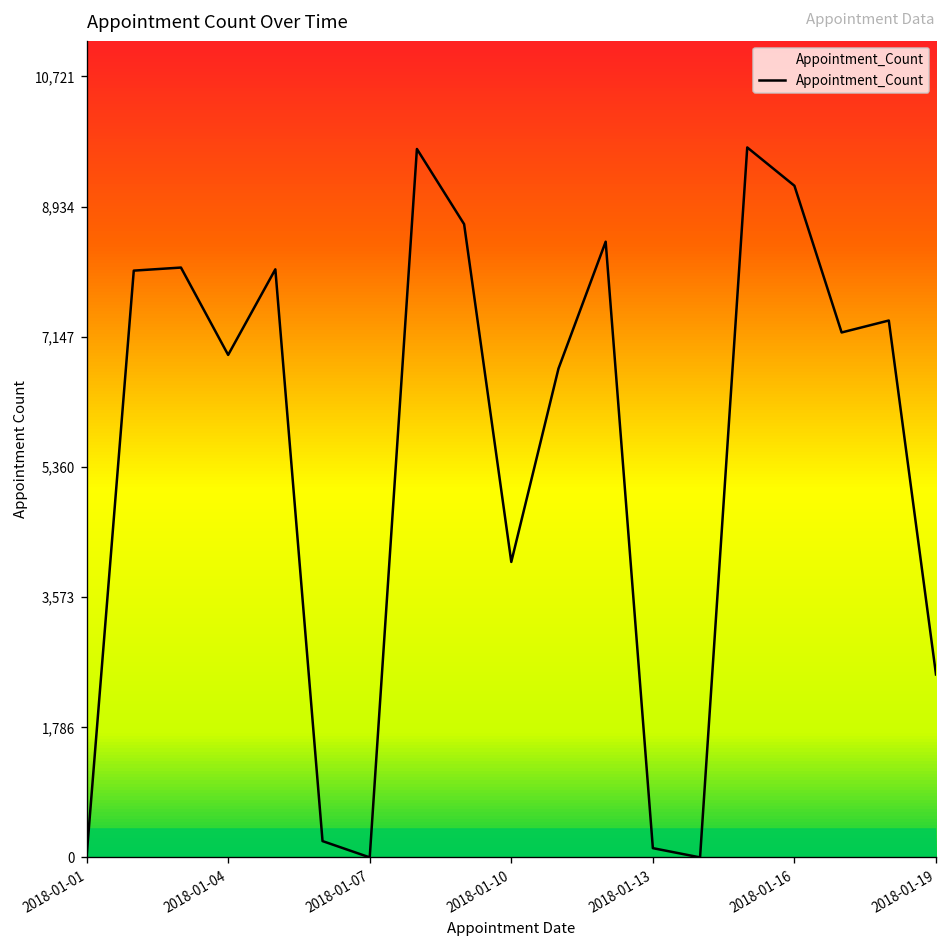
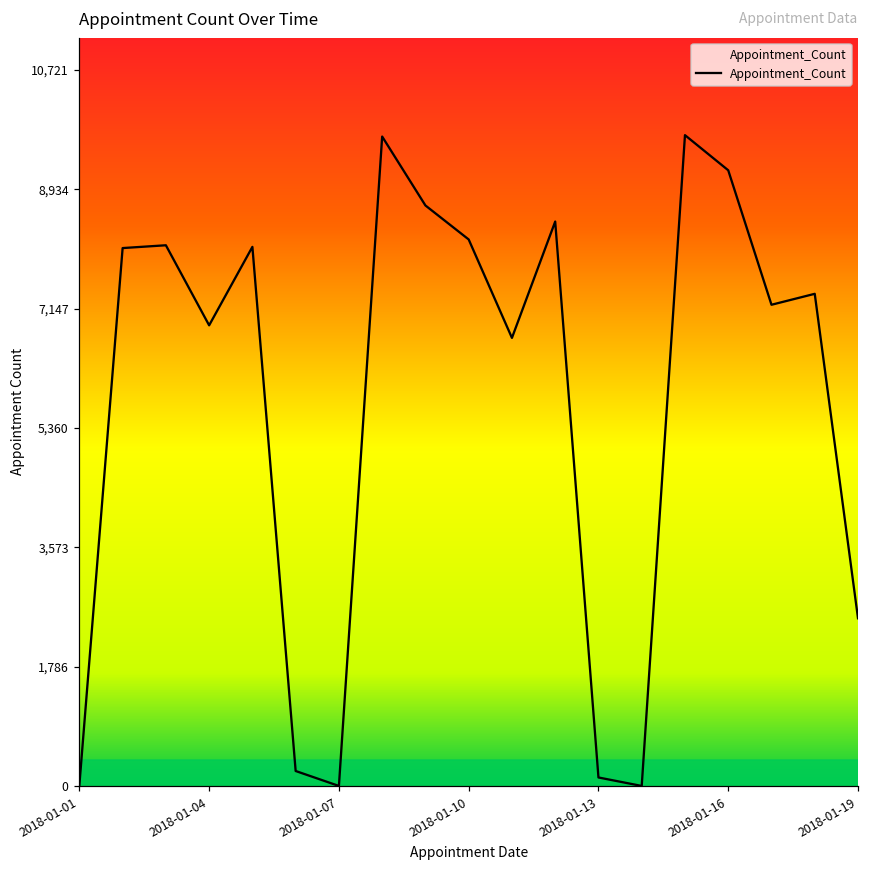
2018-01-10: 4,100 -> 8,200
